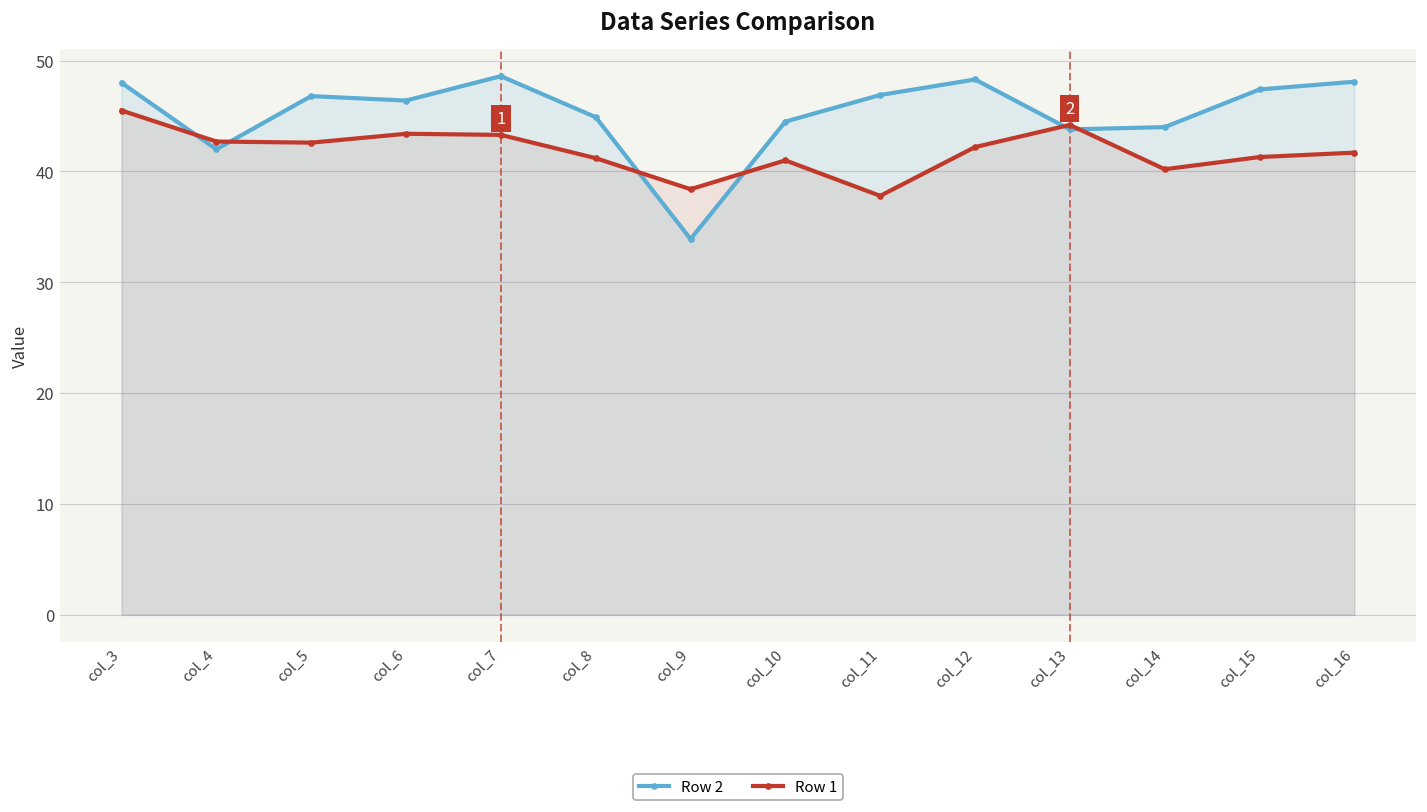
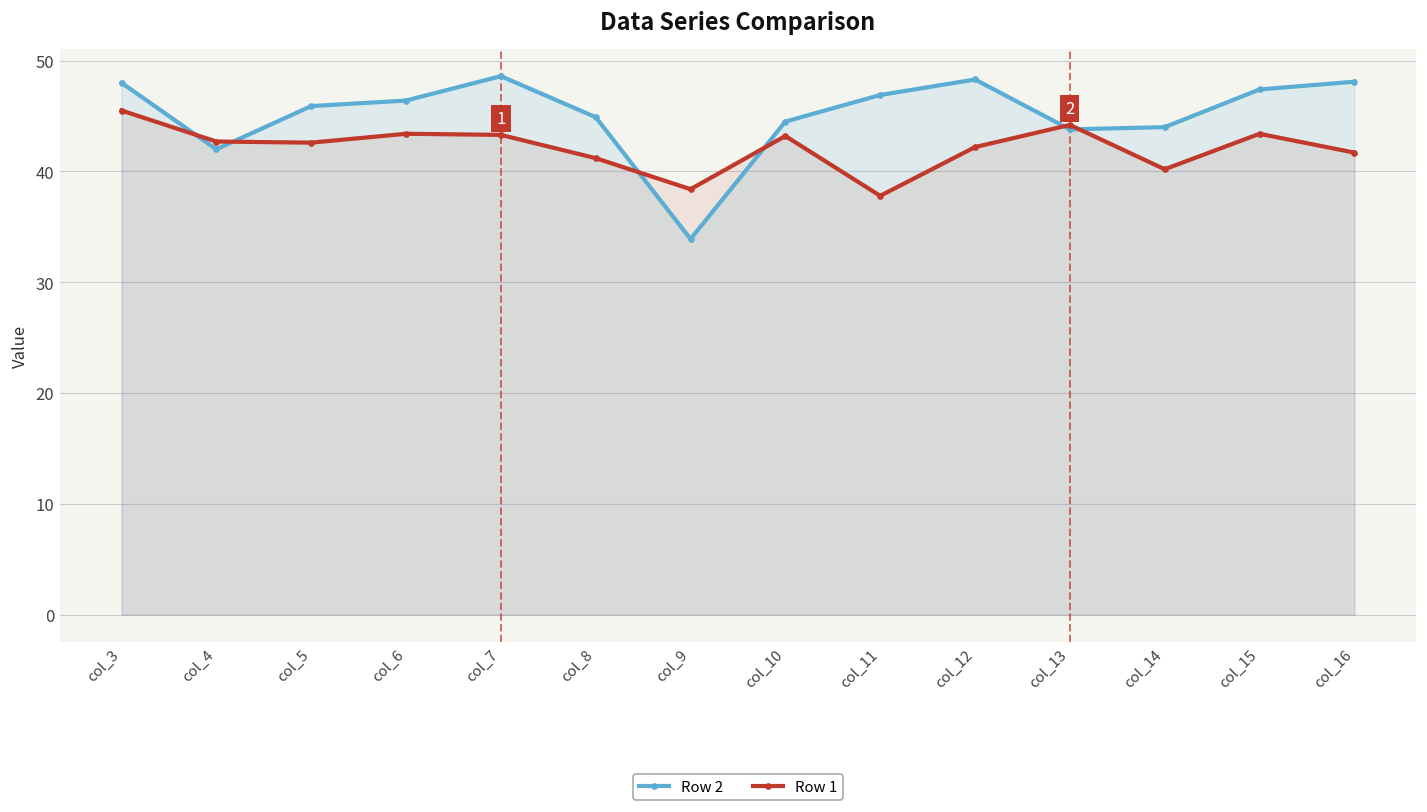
Row 2, col_5: 47 -> 46
Row 1, col_10: 41 -> 43
Row 1, col_15: 41 -> 43
